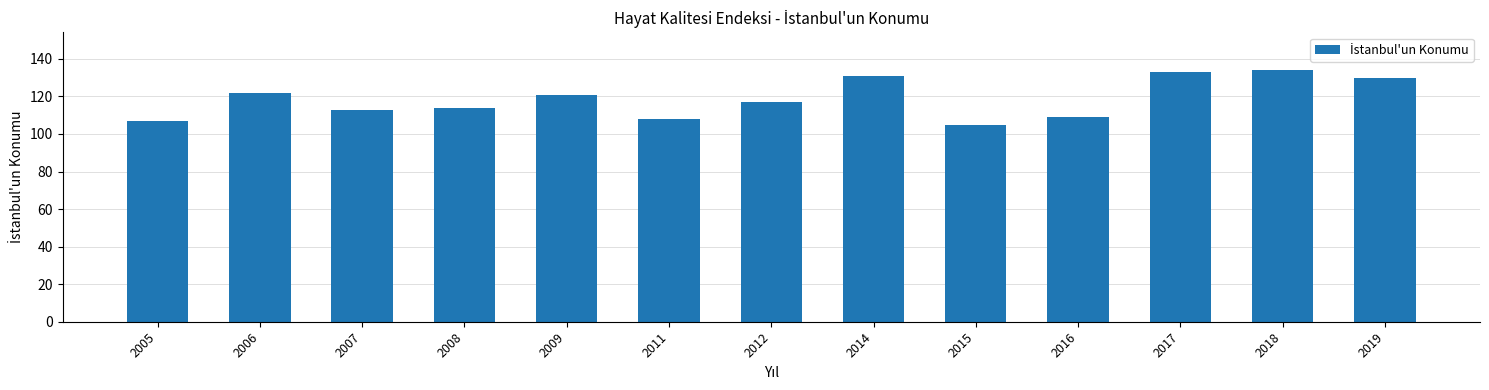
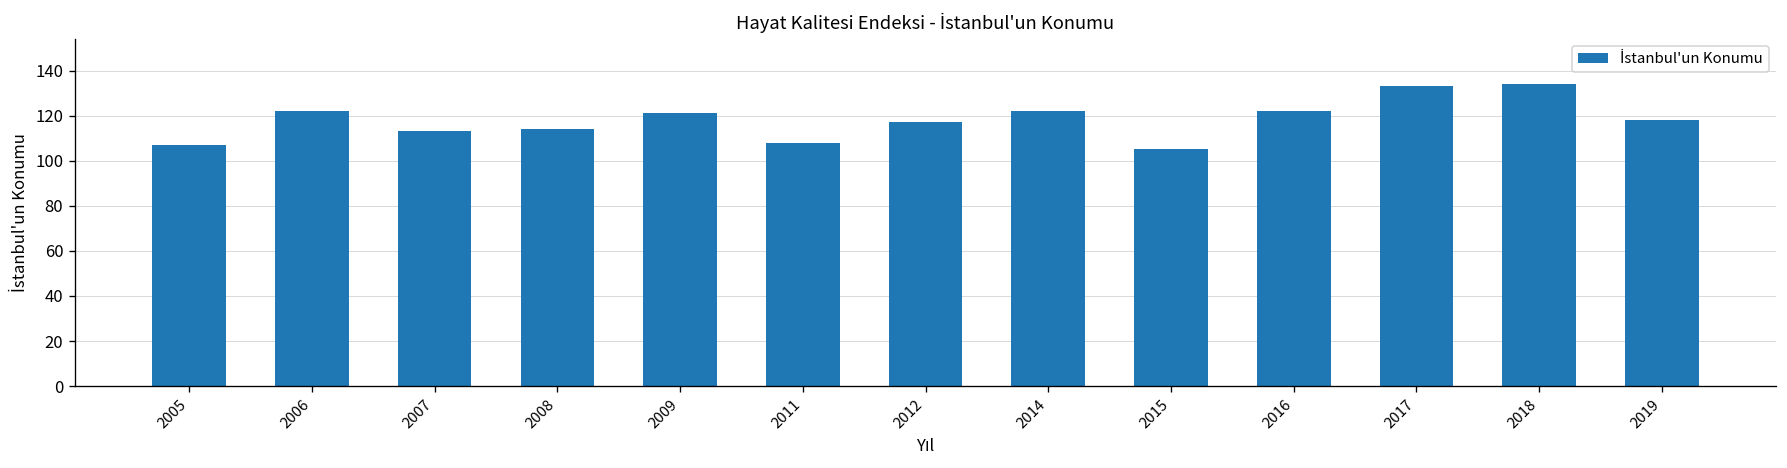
2014: 131 -> 122
2016: 109 -> 122
2019: 130 -> 118
